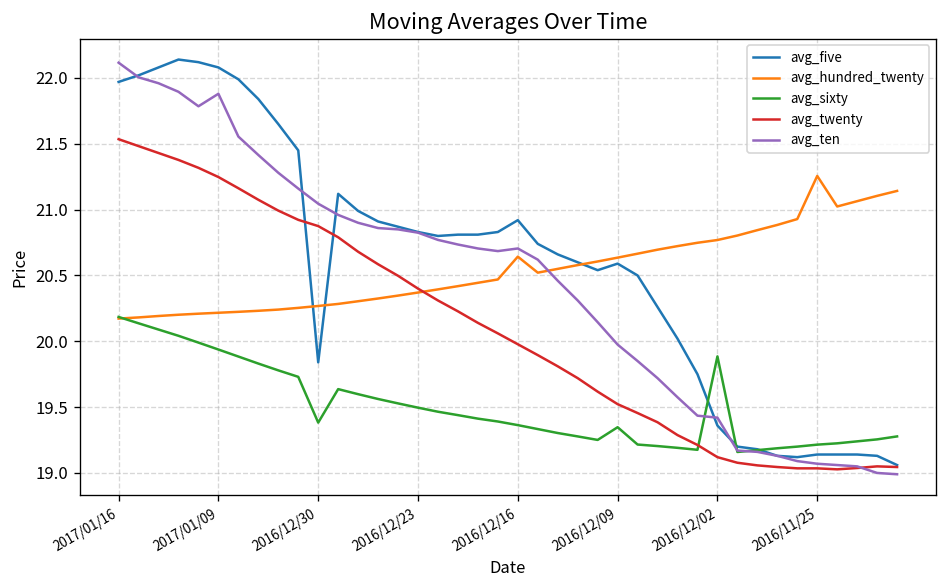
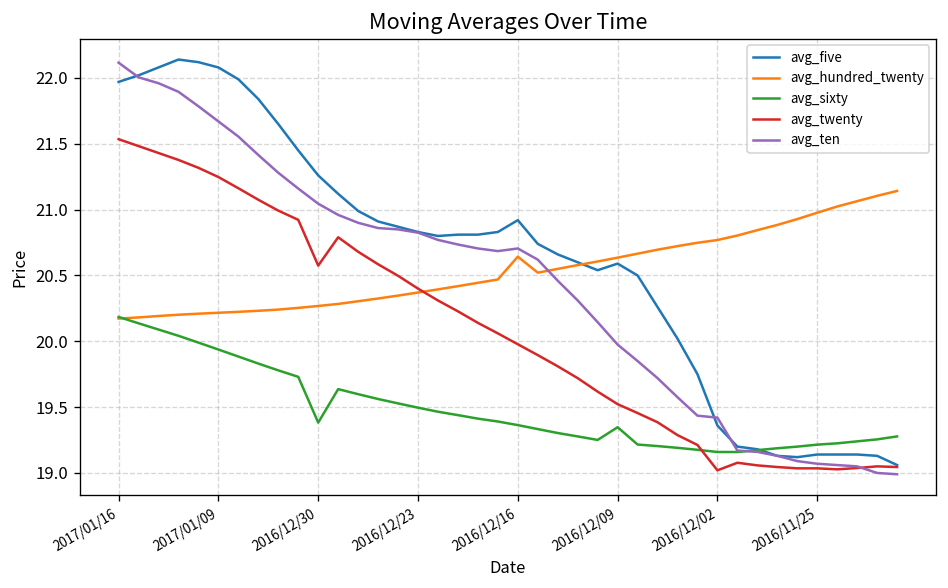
avg_ten, 2017/01/09: 21.88 -> 21.67
avg_five, 2016/12/30: 19.84 -> 21.26
avg_twenty, 2016/12/30: 20.88 -> 20.58
avg_sixty, 2016/12/02: 19.89 -> 19.16
avg_twenty, 2016/12/02: 19.12 -> 19.02
avg_hundred_twenty, 2016/11/25: 21.26 -> 20.98
